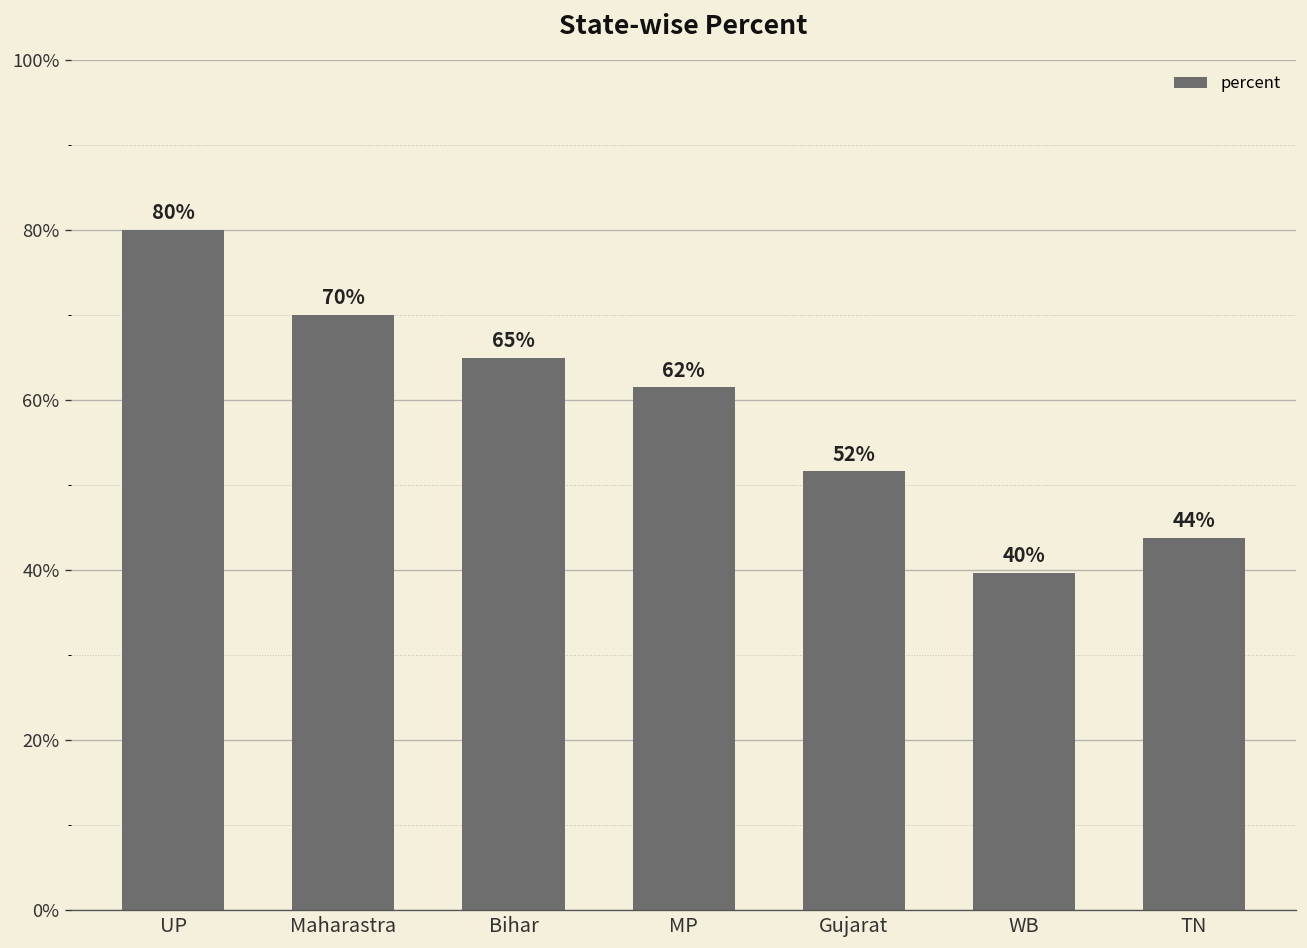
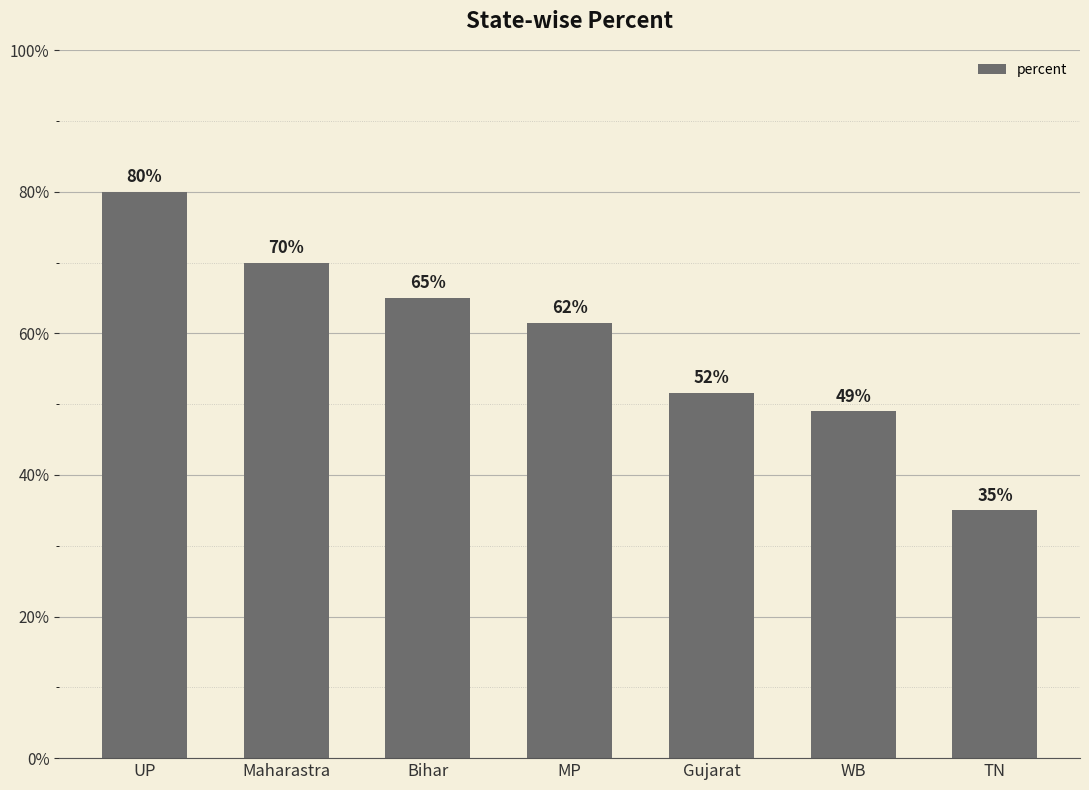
WB: 40% -> 49%
TN: 44% -> 35%
